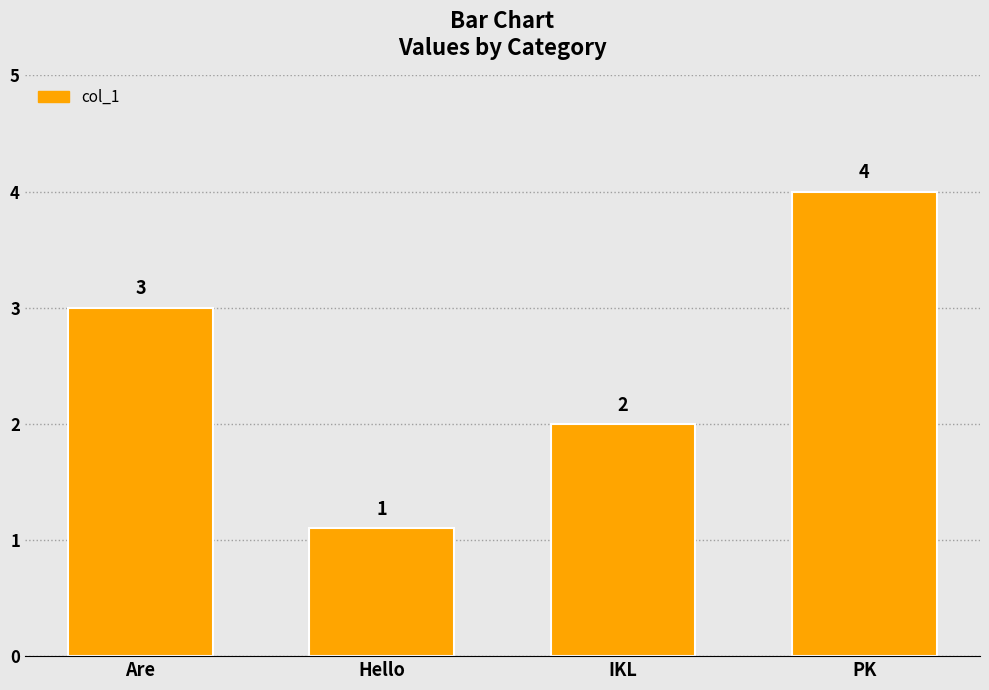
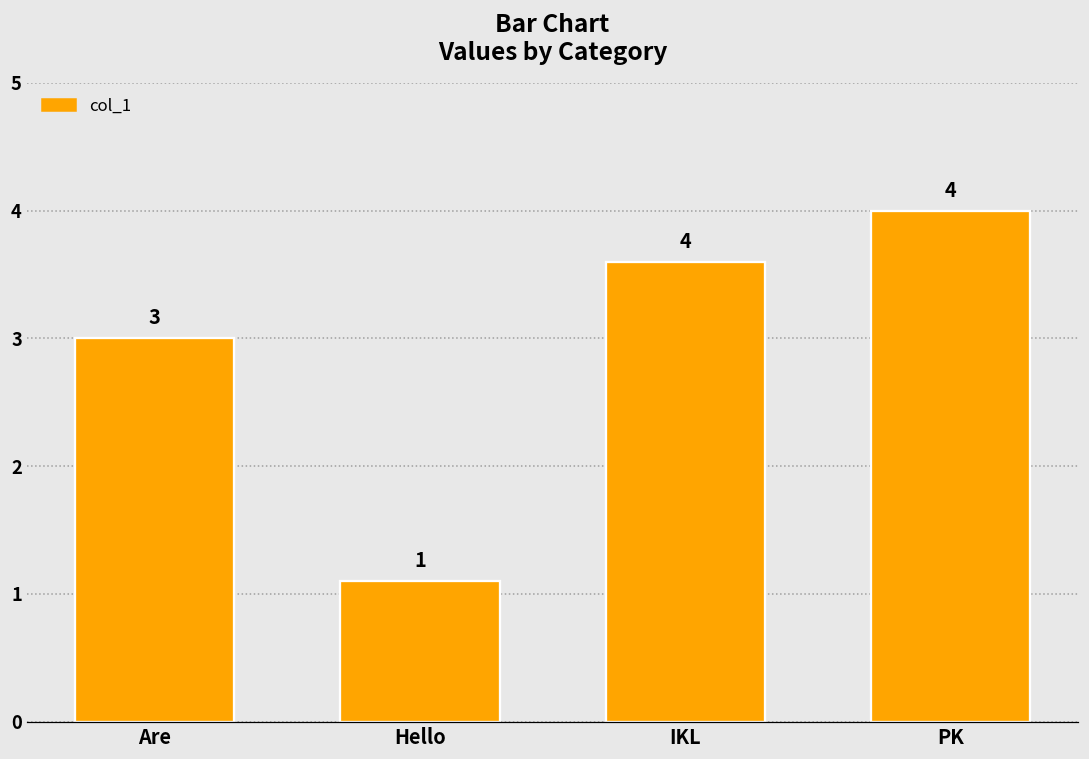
IKL: 2 -> 4
